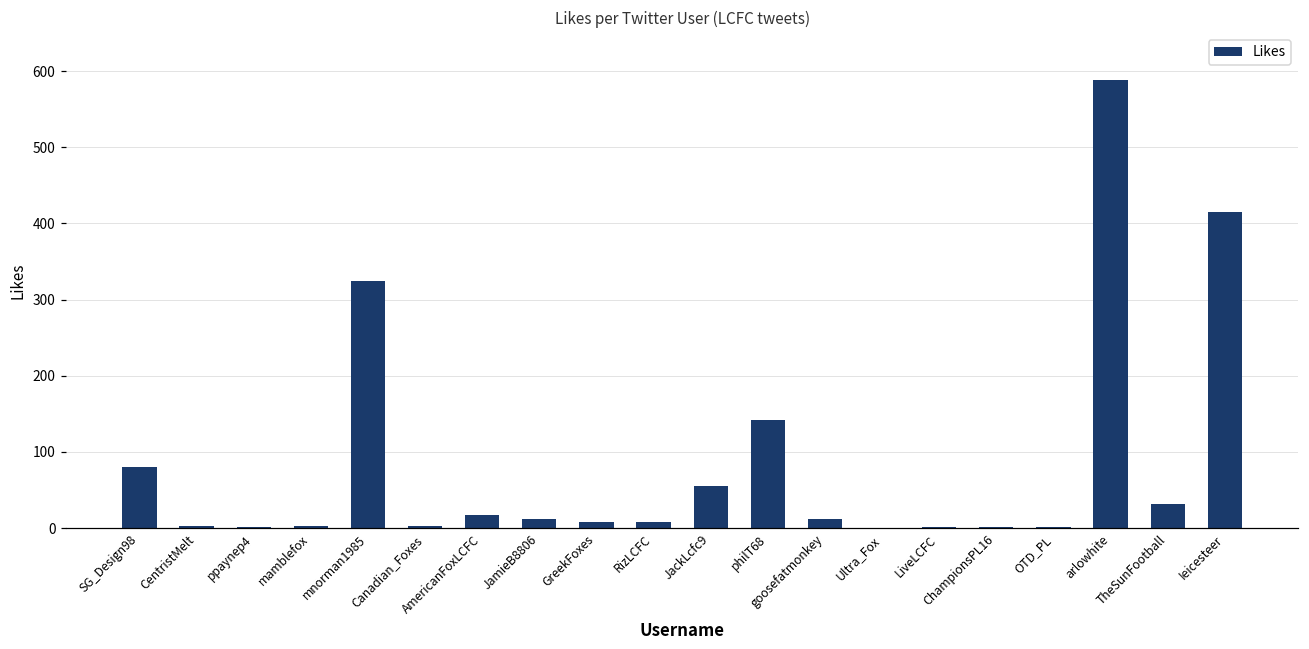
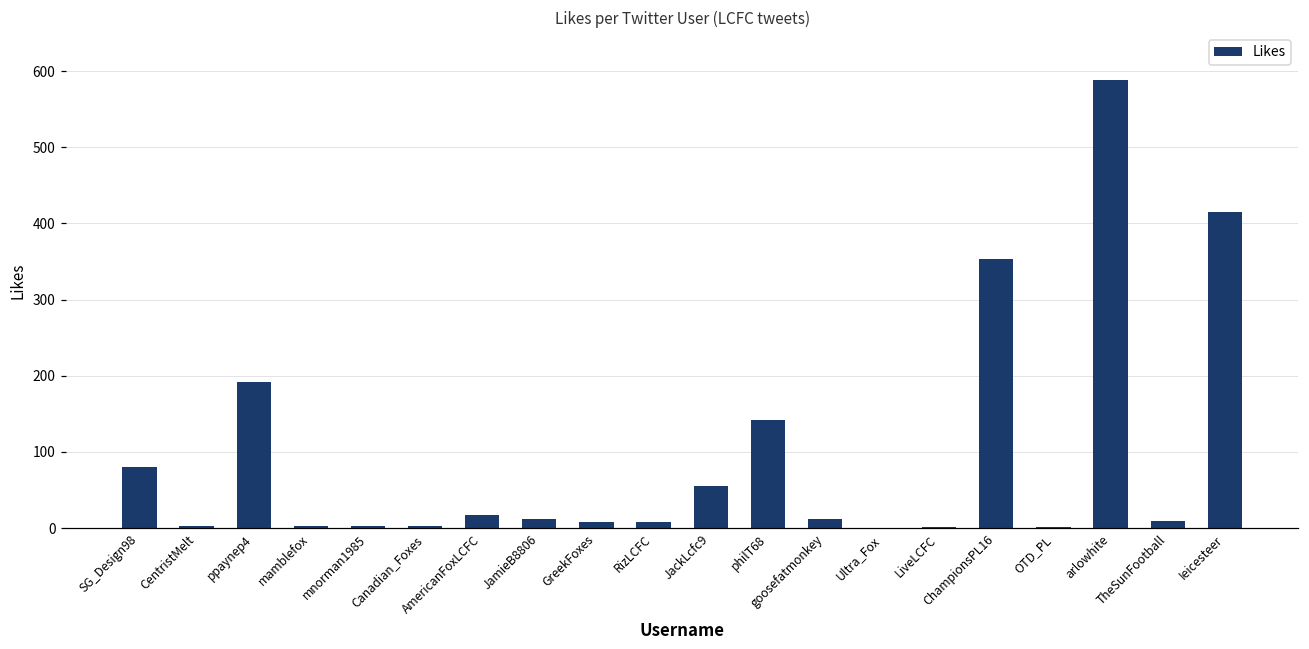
ppaynep4: 0 -> 190
mnorman1985: 330 -> 0
ChampionsPL16: 0 -> 350
TheSunFootball: 30 -> 10
